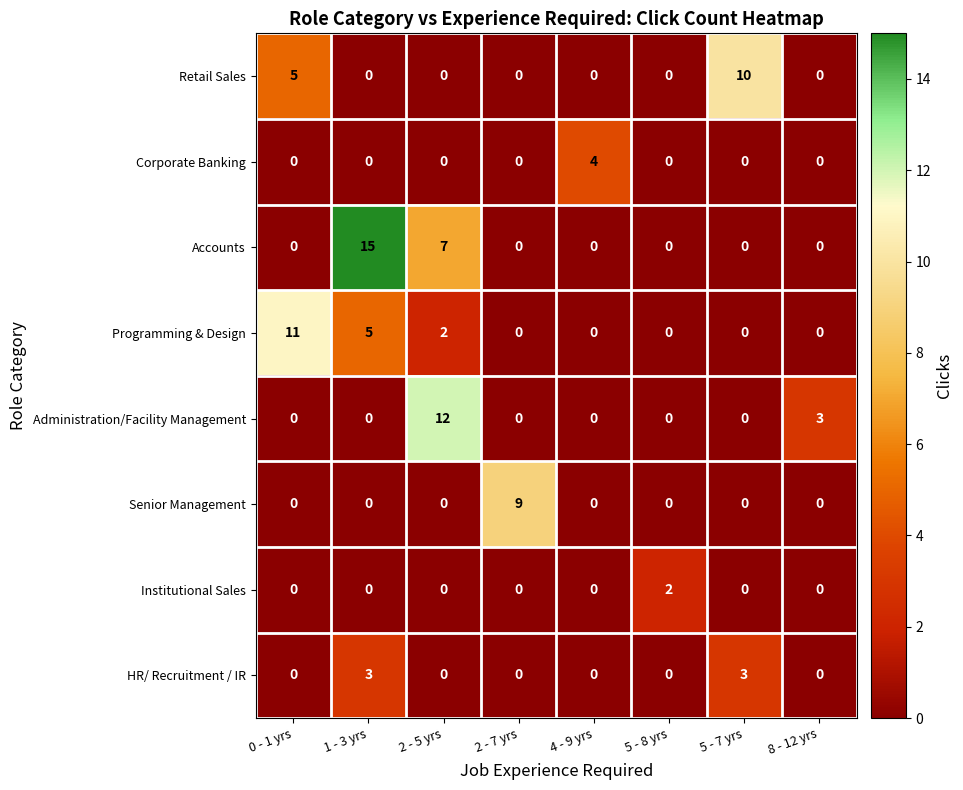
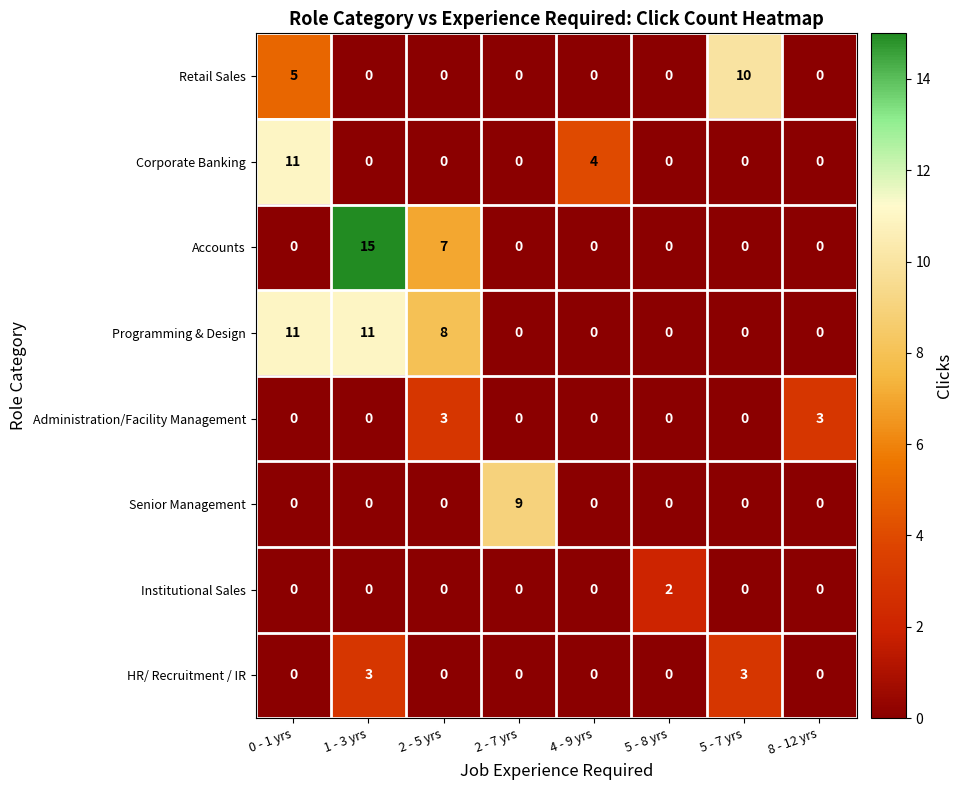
Corporate Banking, 0 - 1 yrs: 0 -> 11
Programming & Design, 1 - 3 yrs: 5 -> 11
Programming & Design, 2 - 5 yrs: 2 -> 8
Administration/Facility Management, 2 - 5 yrs: 12 -> 3
